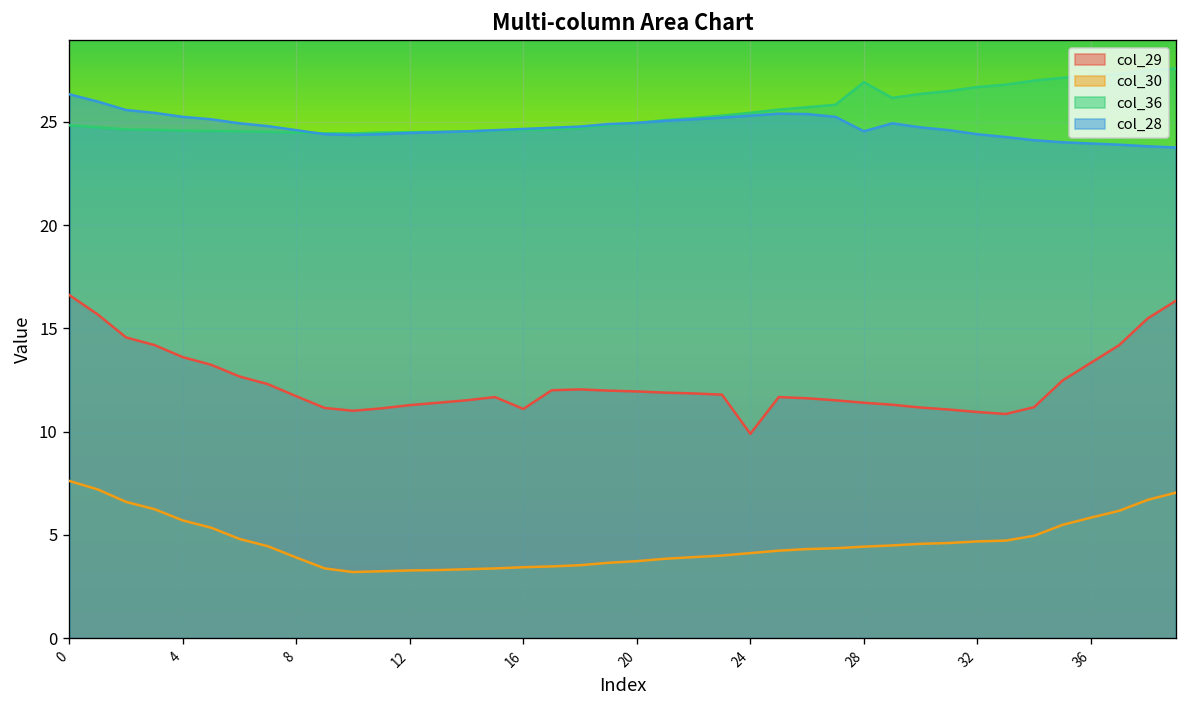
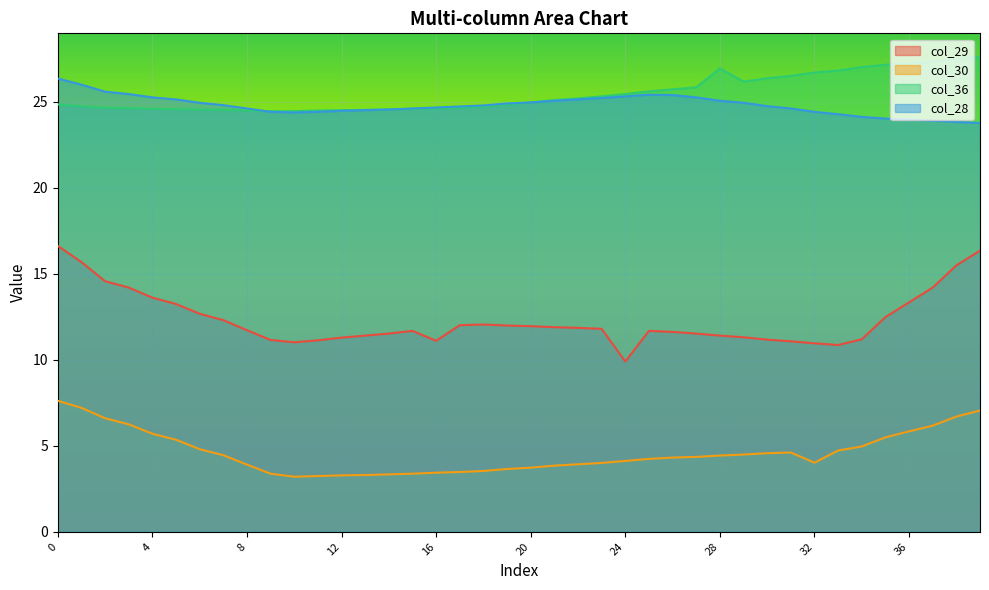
col_28, 28: 24.5 -> 25.1
col_30, 32: 4.7 -> 4.0
